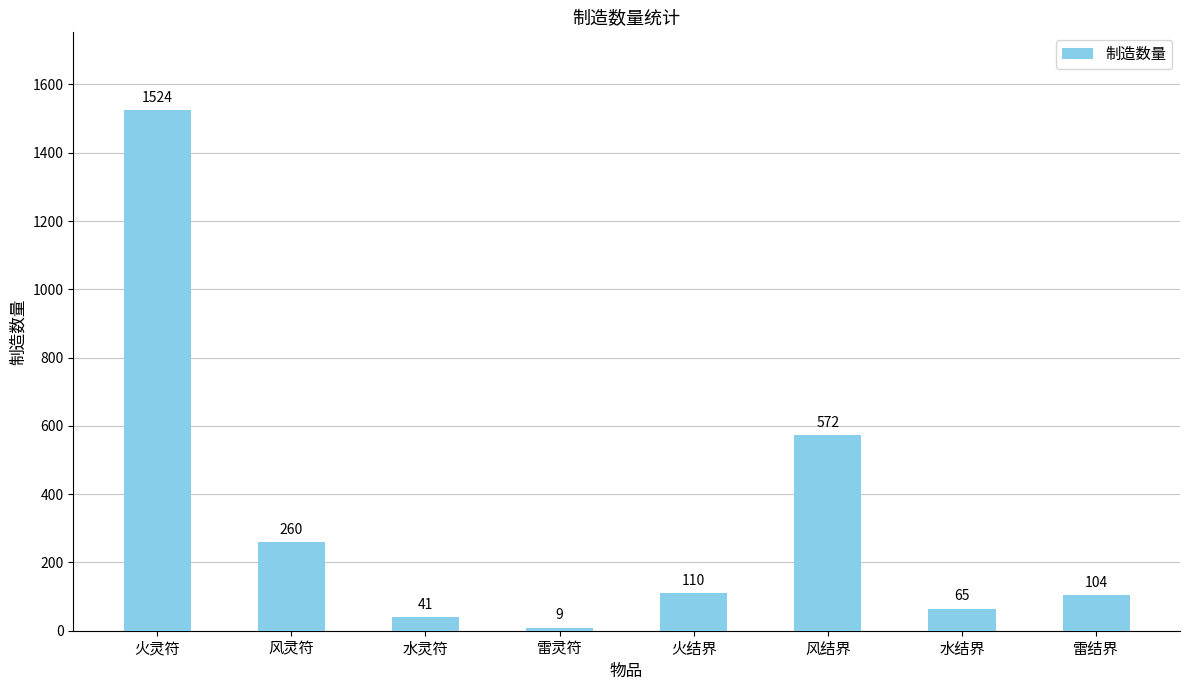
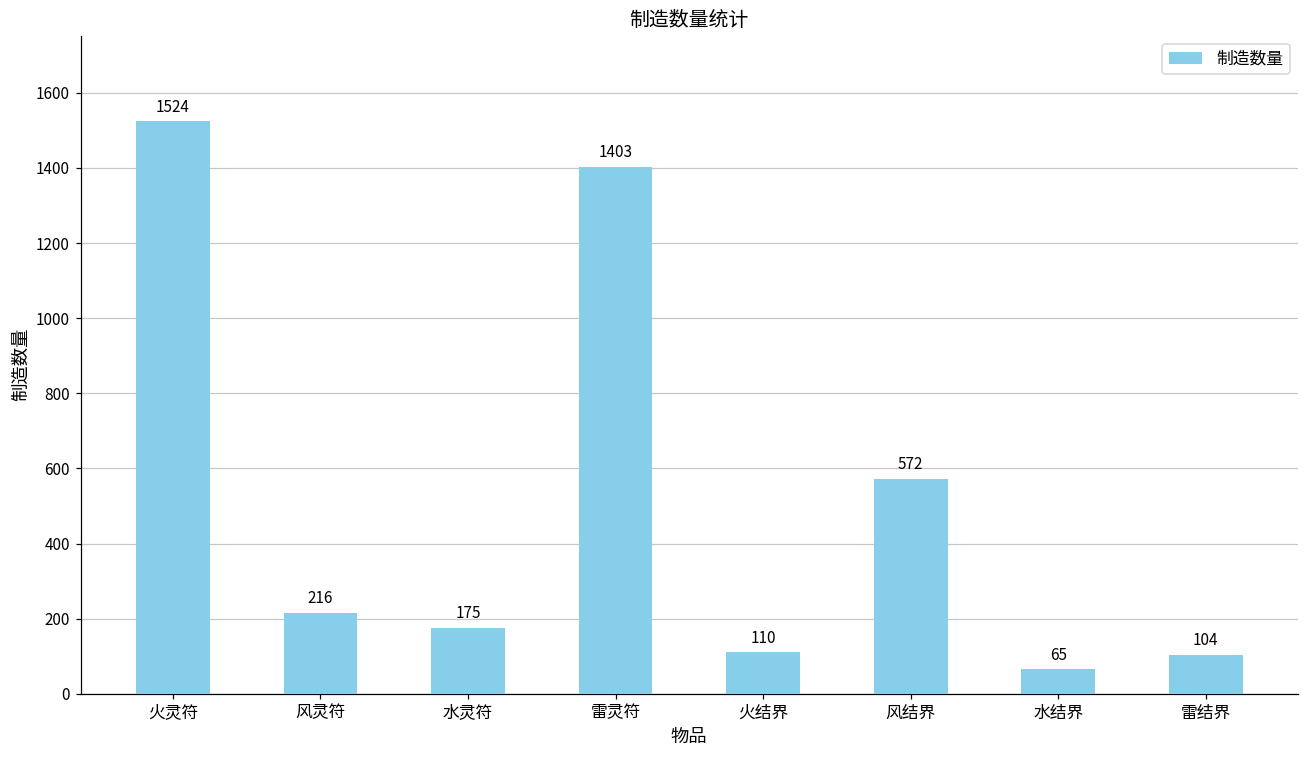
风灵符: 260 -> 216
水灵符: 41 -> 175
雷灵符: 9 -> 1403
